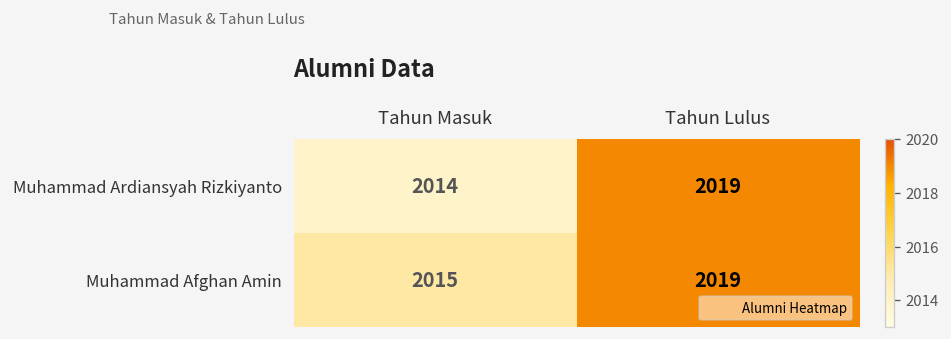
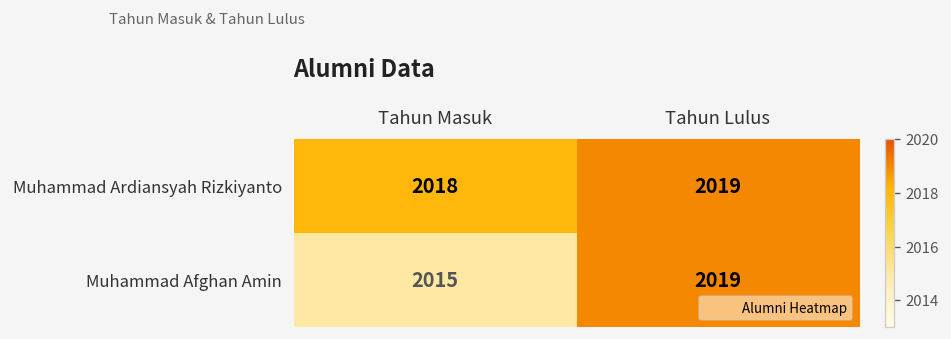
Muhammad Ardiansyah Rizkiyanto, Tahun Masuk: 2014 -> 2018
